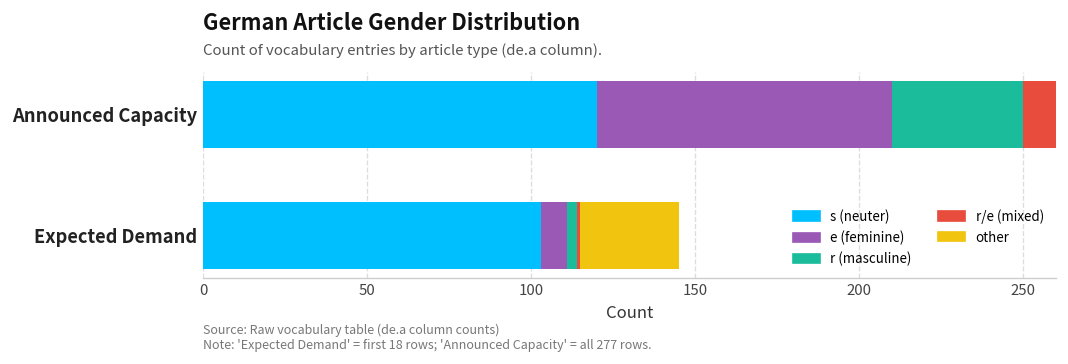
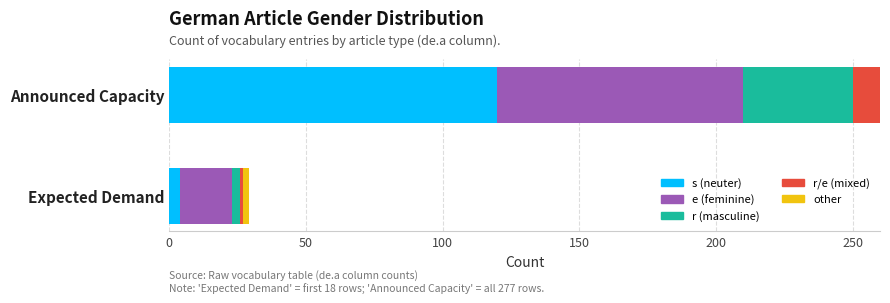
s (neuter), Expected Demand: 103 -> 4
e (feminine), Expected Demand: 8 -> 19
other, Expected Demand: 30 -> 2
